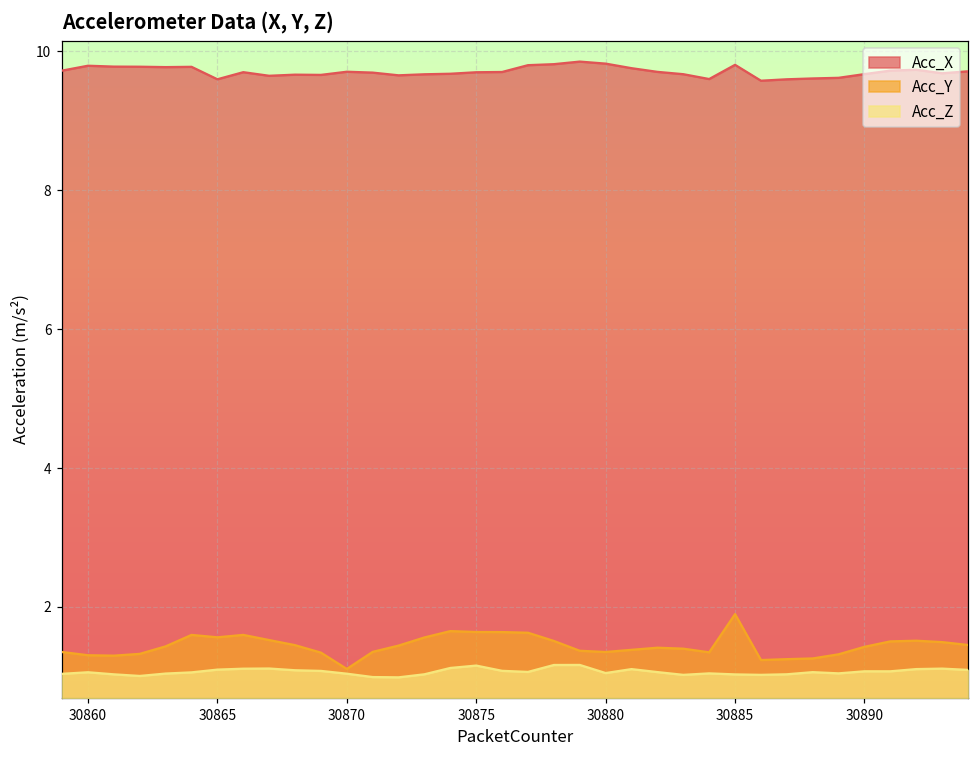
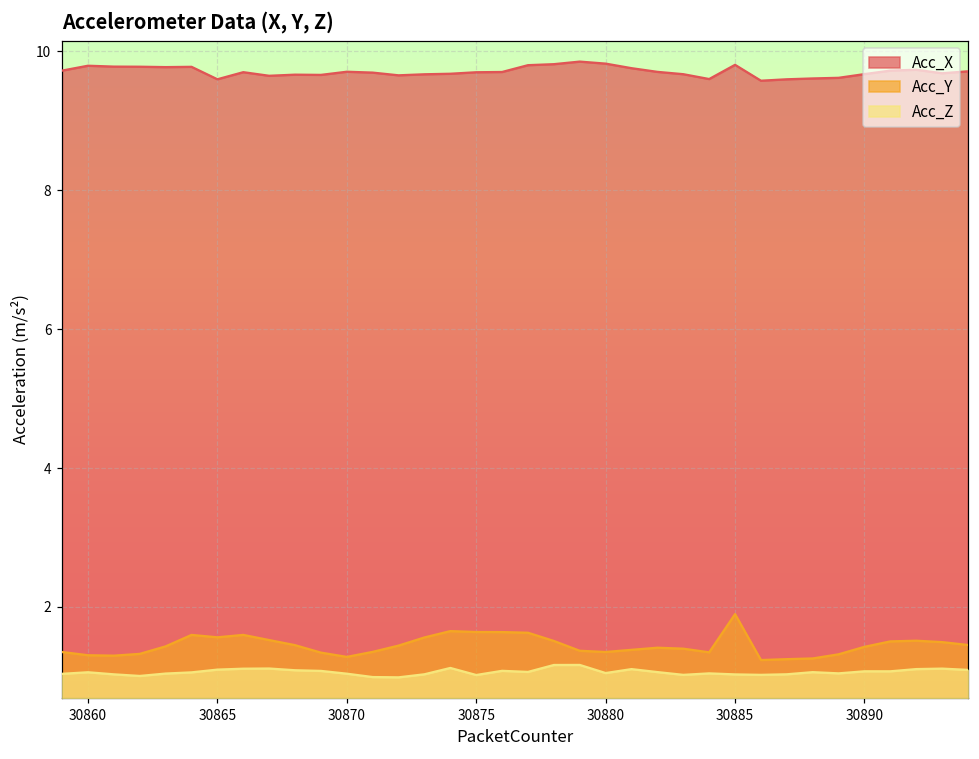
Acc_Y, 30870: 1.1 -> 1.3
Acc_Z, 30875: 1.2 -> 1.0
